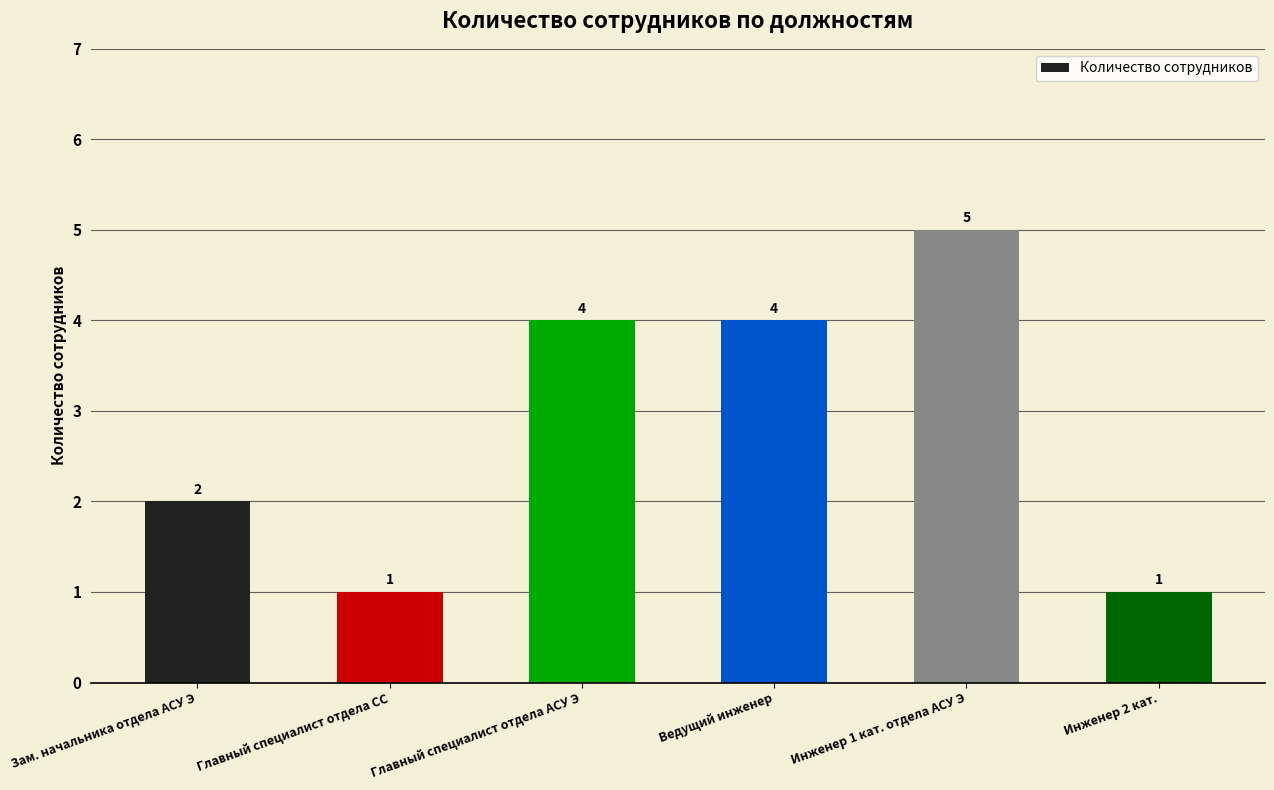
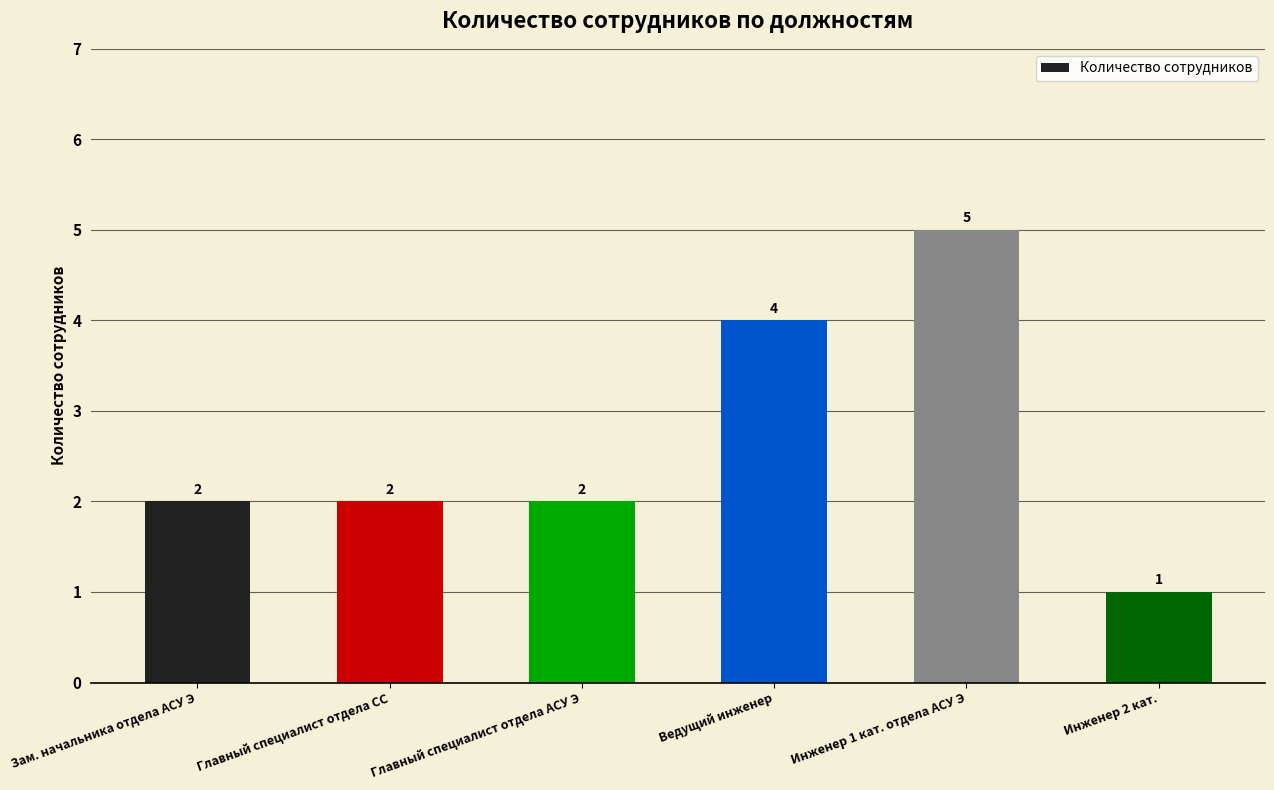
Главный специалист отдела СС: 1 -> 2
Главный специалист отдела АСУ Э: 4 -> 2
